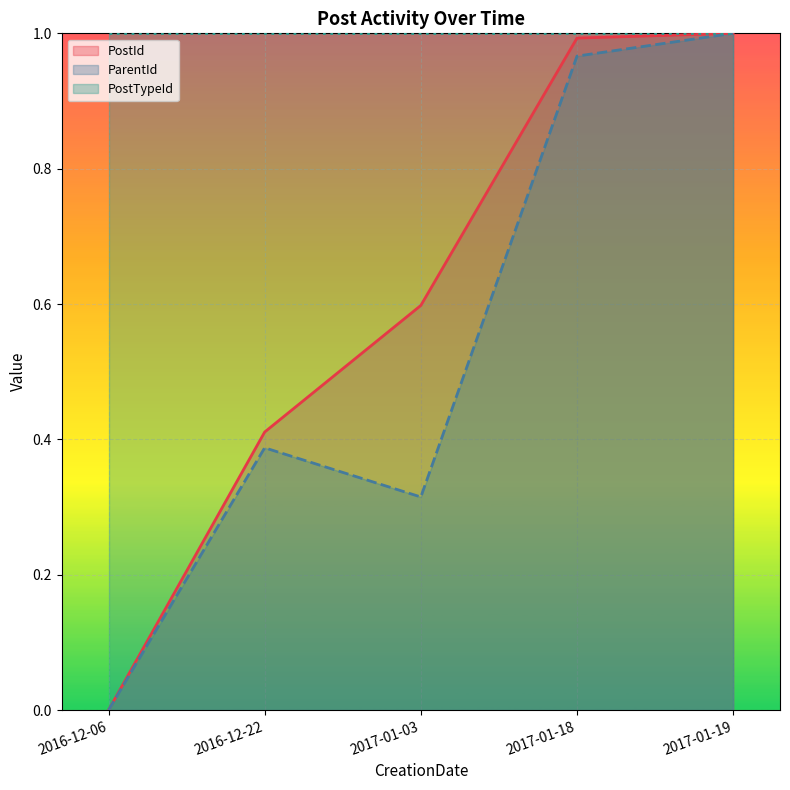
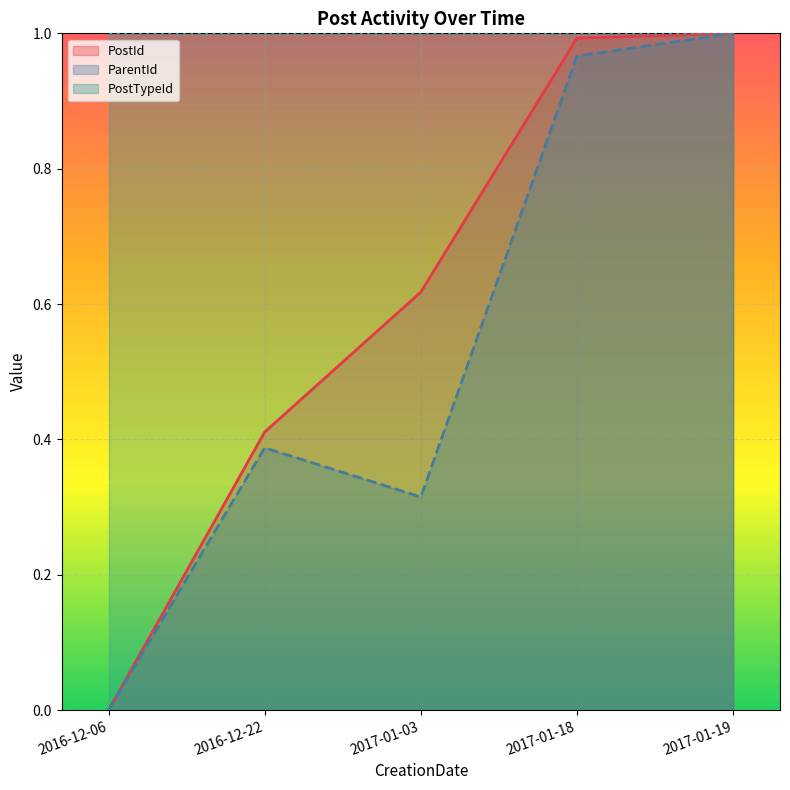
PostId, 2017-01-03: 0.60 -> 0.62
